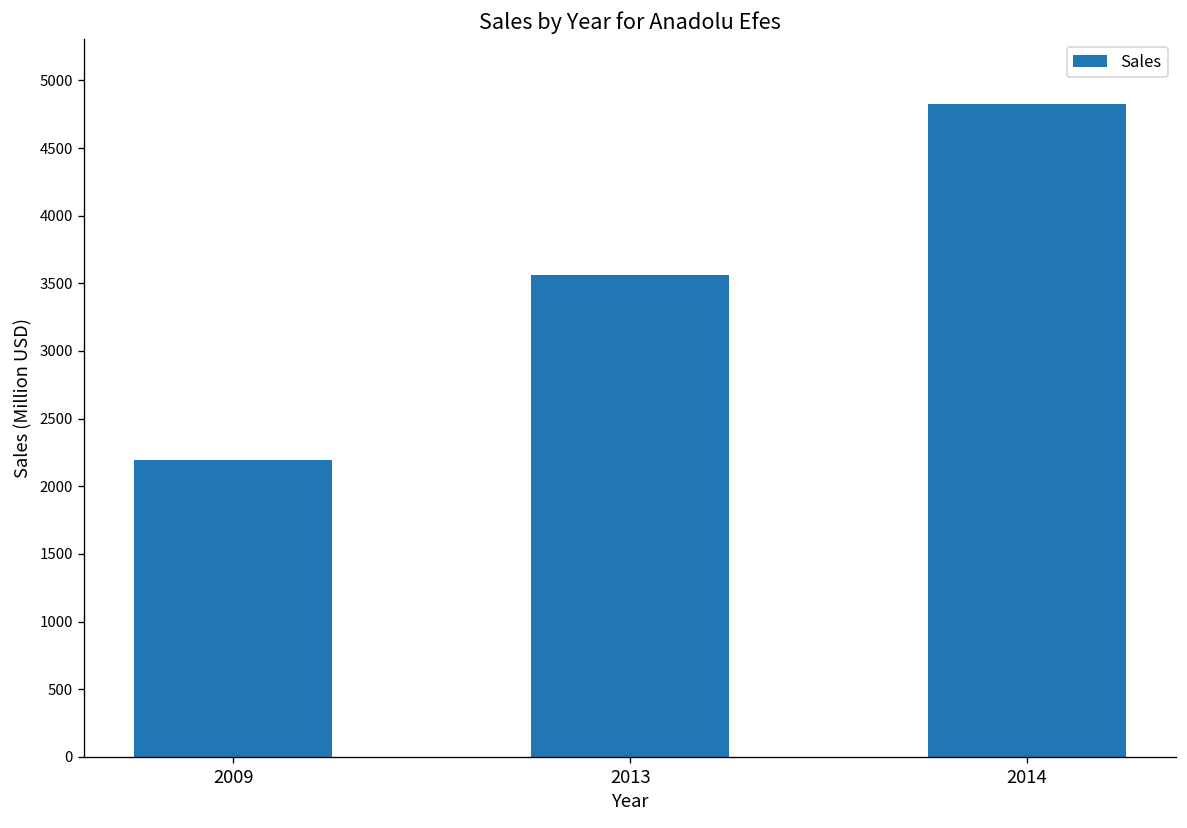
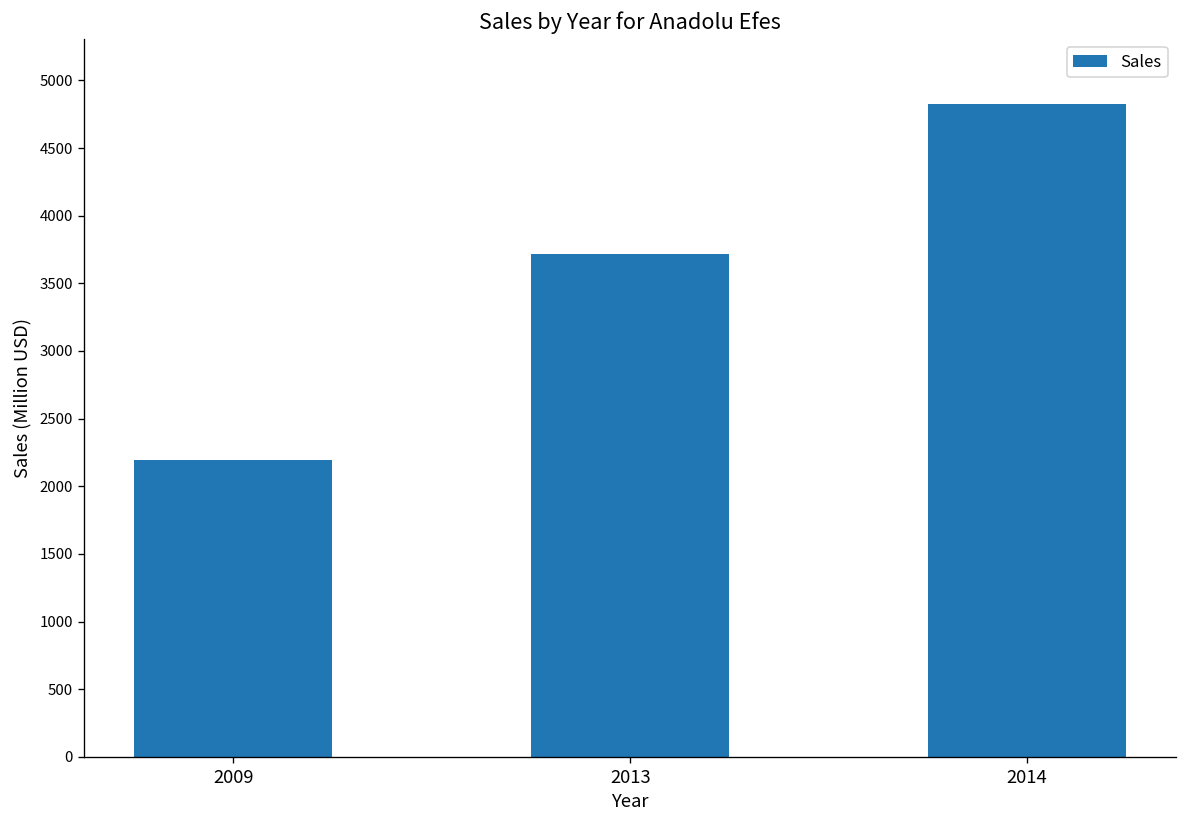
2013: 3570 -> 3720
